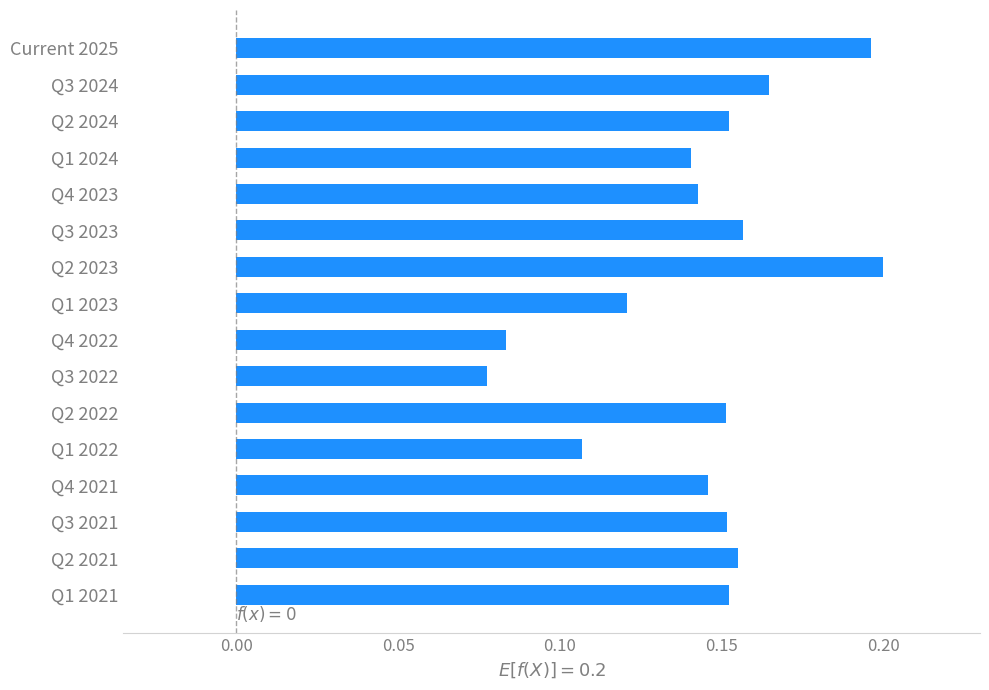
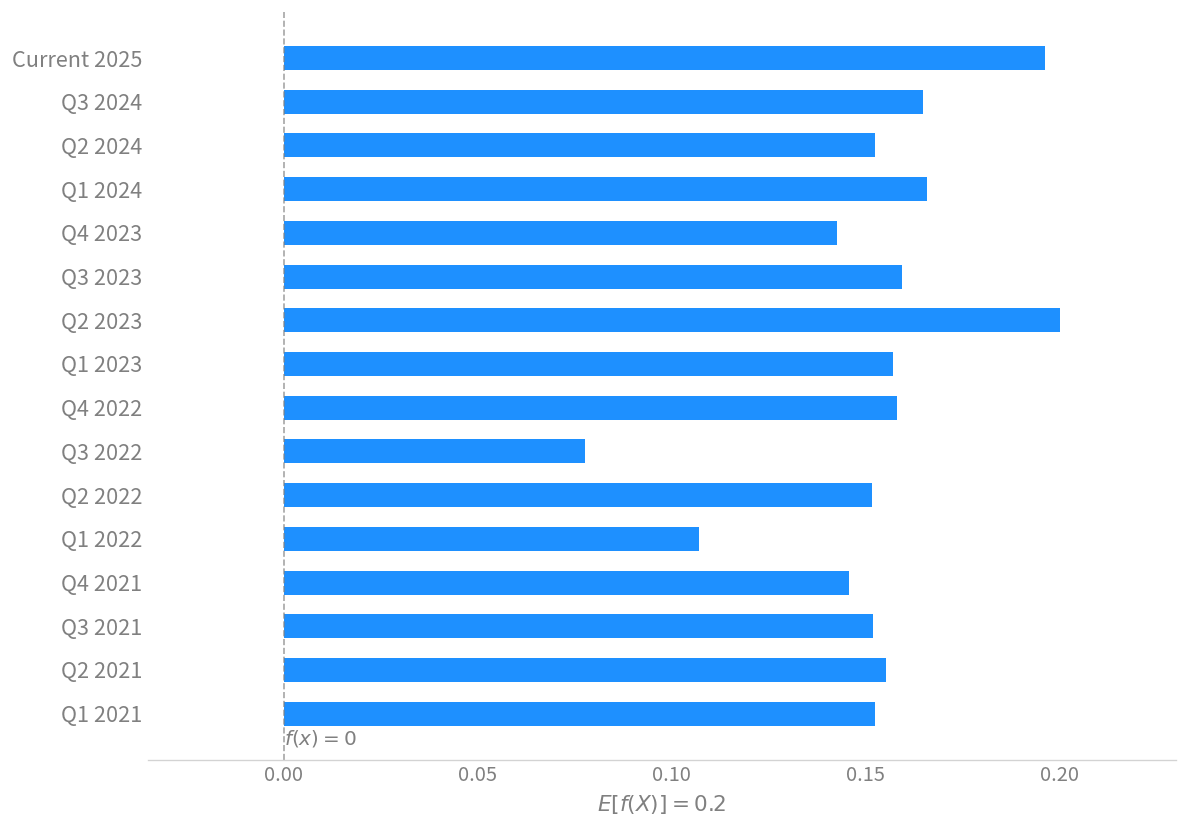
Q1 2024: 0.141 -> 0.166
Q3 2023: 0.157 -> 0.159
Q1 2023: 0.121 -> 0.157
Q4 2022: 0.083 -> 0.158
